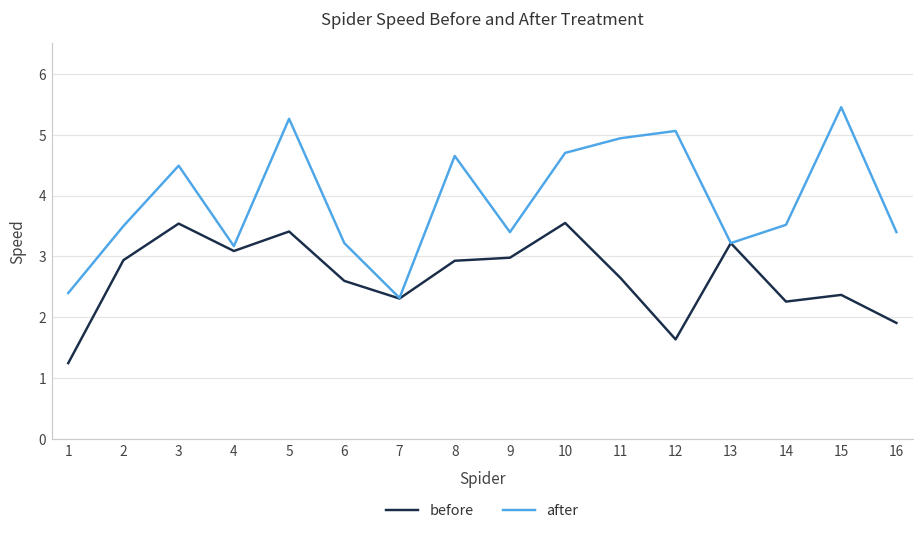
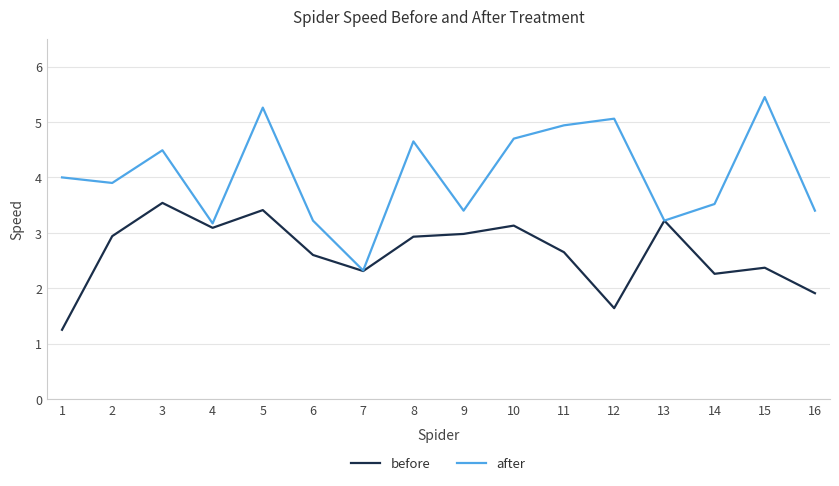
after, 1: 2.4 -> 4.0
after, 2: 3.5 -> 3.9
before, 10: 3.6 -> 3.1
